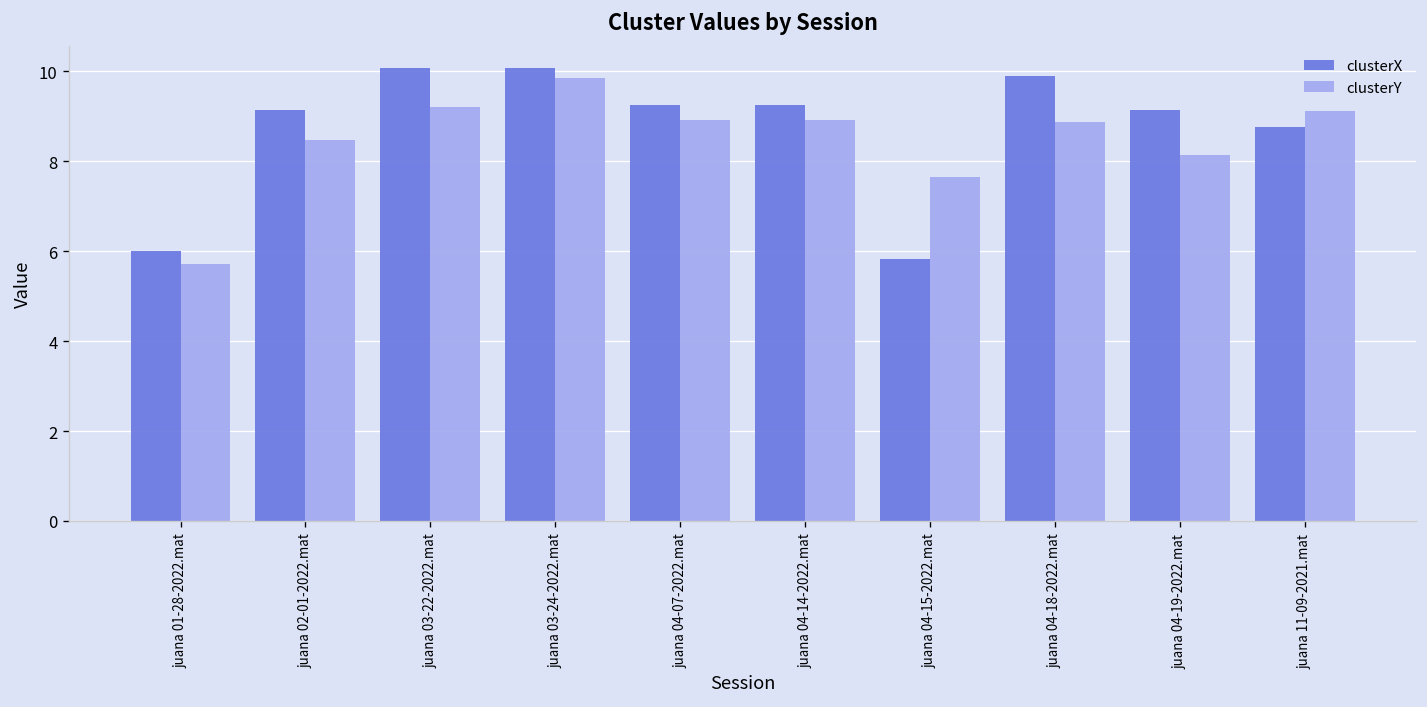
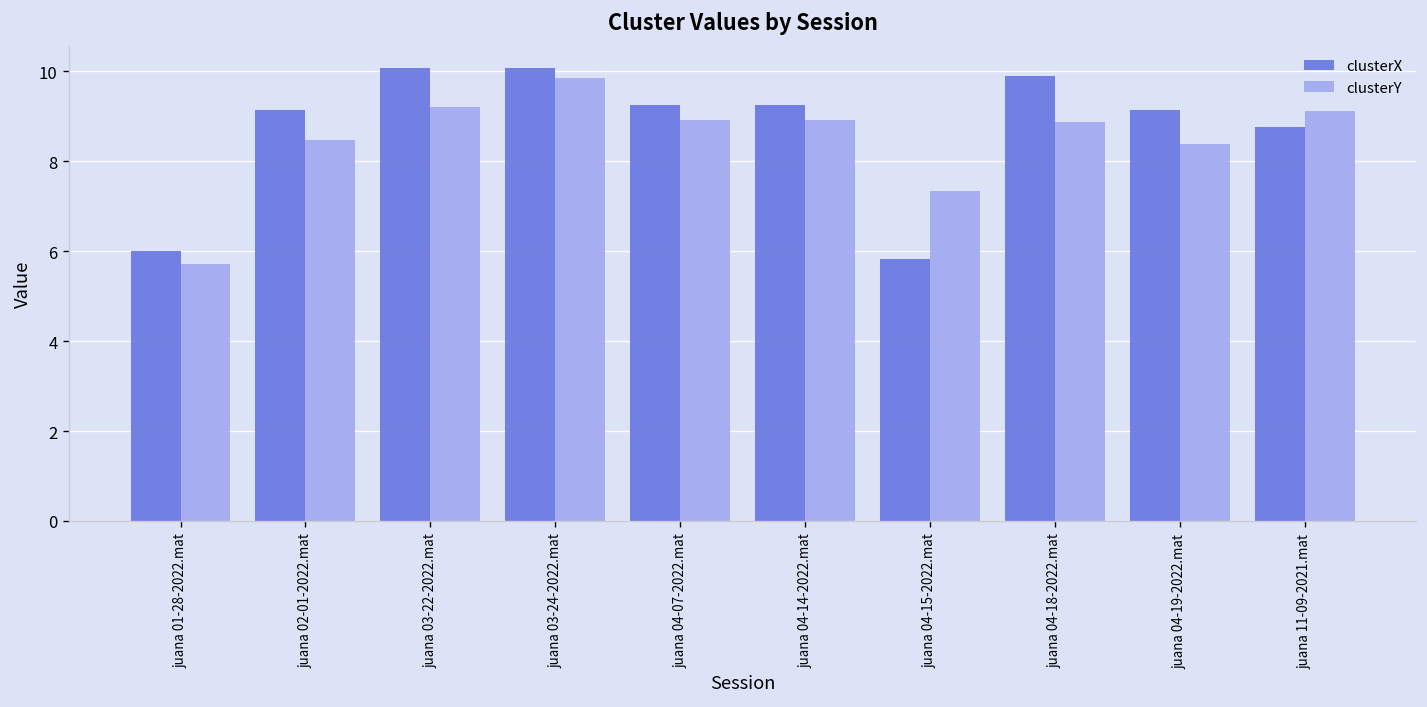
clusterY, juana 04-15-2022.mat: 7.7 -> 7.3
clusterY, juana 04-19-2022.mat: 8.1 -> 8.4
